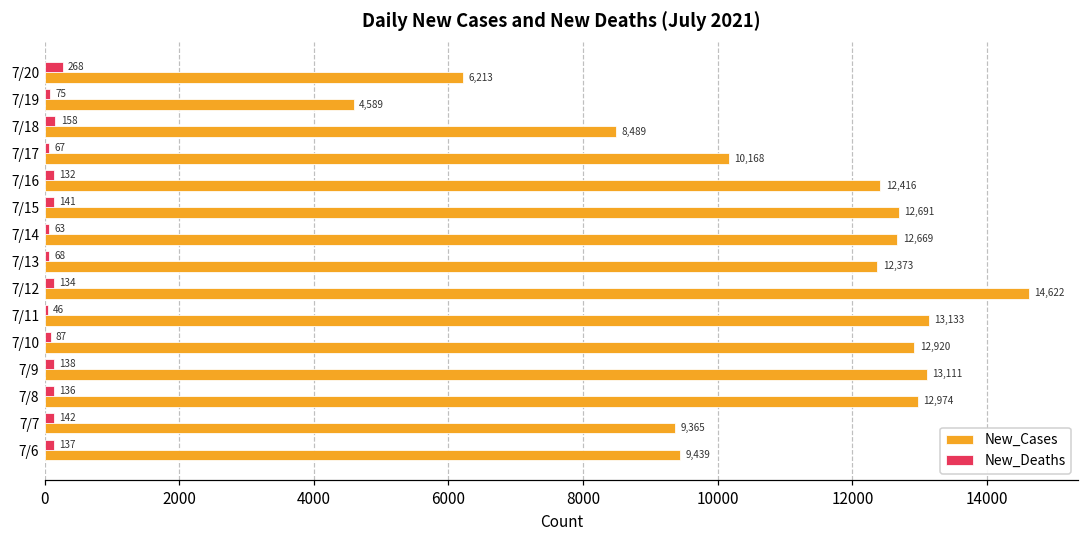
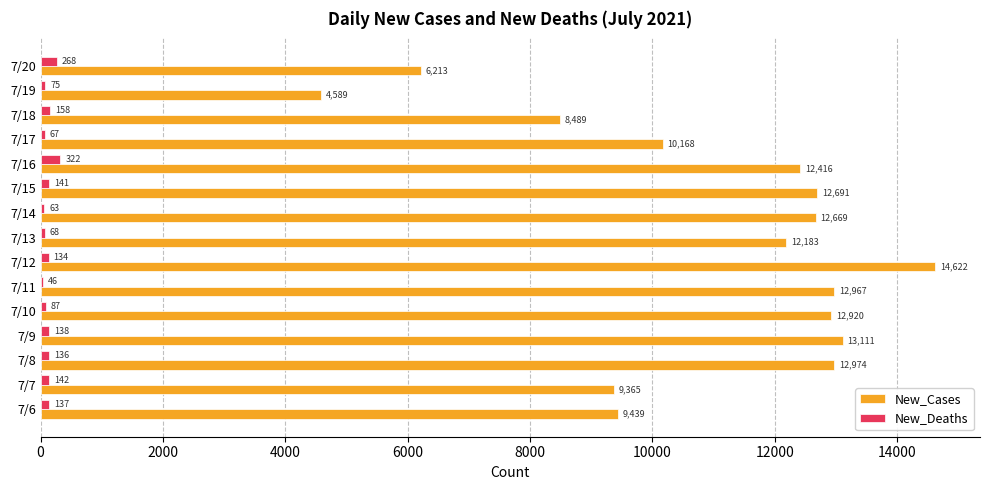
New_Deaths, 7/16: 132 -> 322
New_Cases, 7/13: 12,373 -> 12,183
New_Cases, 7/11: 13,133 -> 12,967
